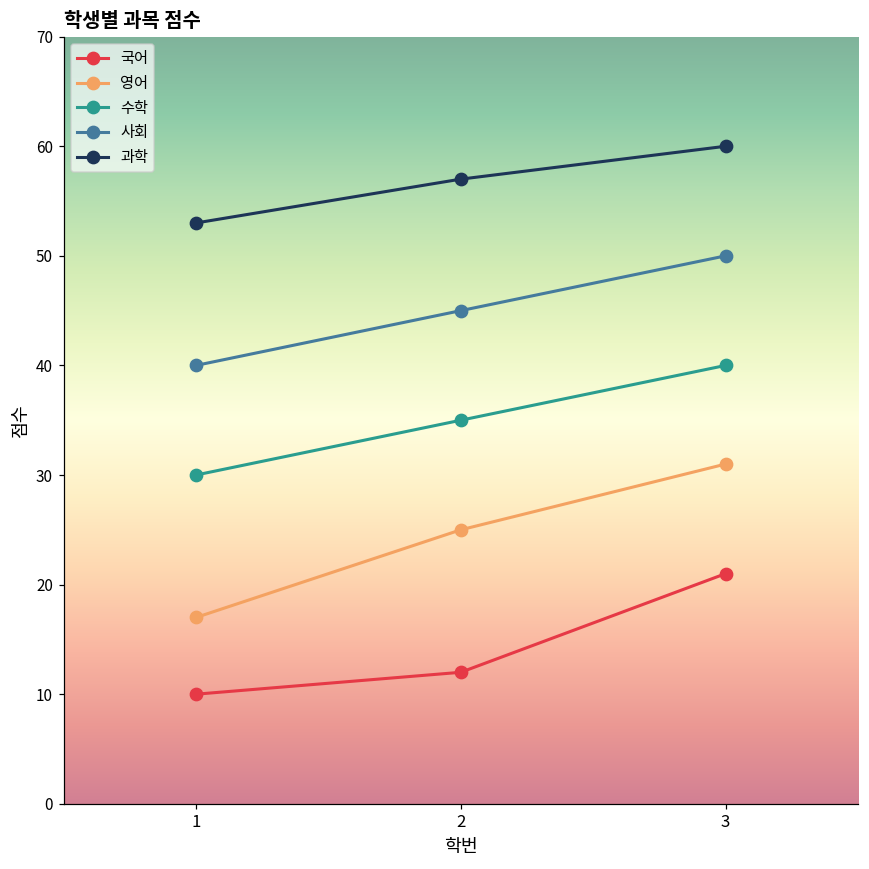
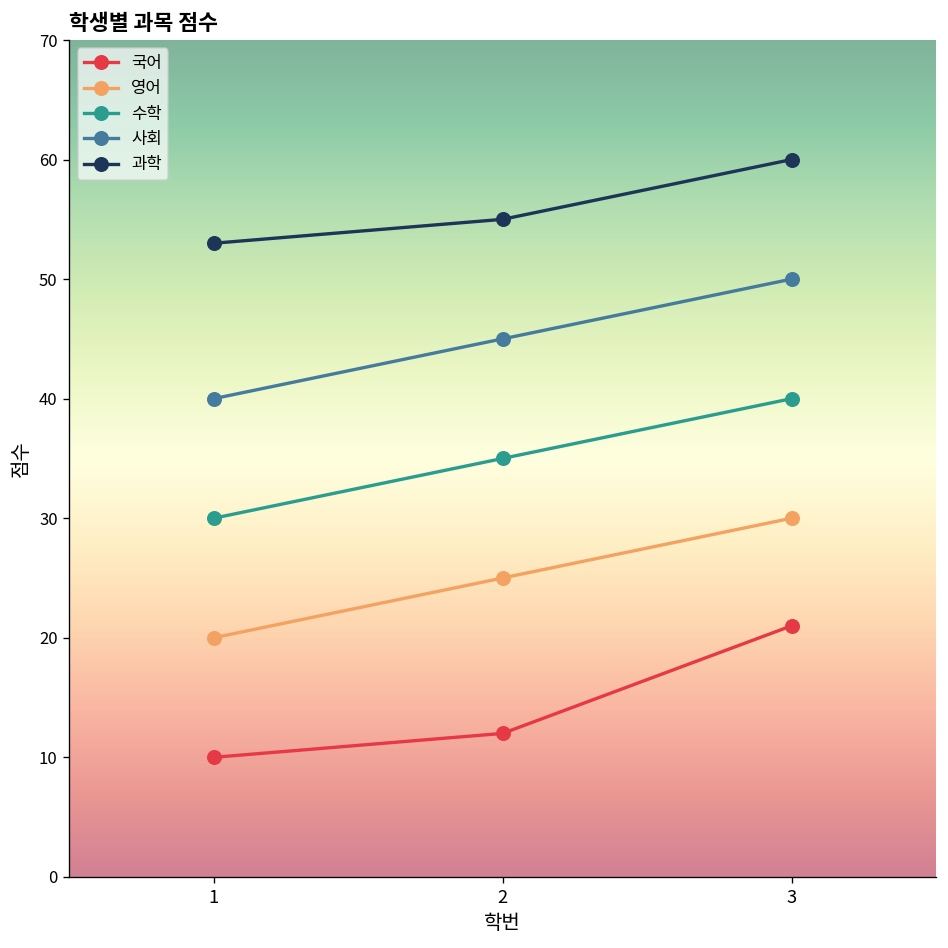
영어, 1: 17 -> 20
과학, 2: 57 -> 55
영어, 3: 31 -> 30
